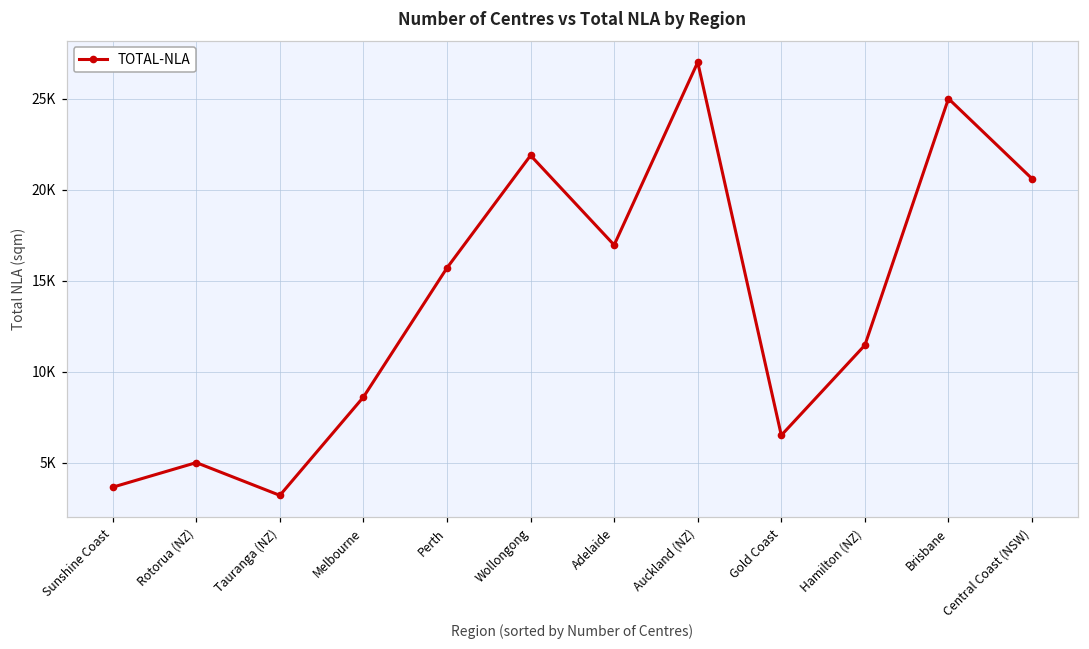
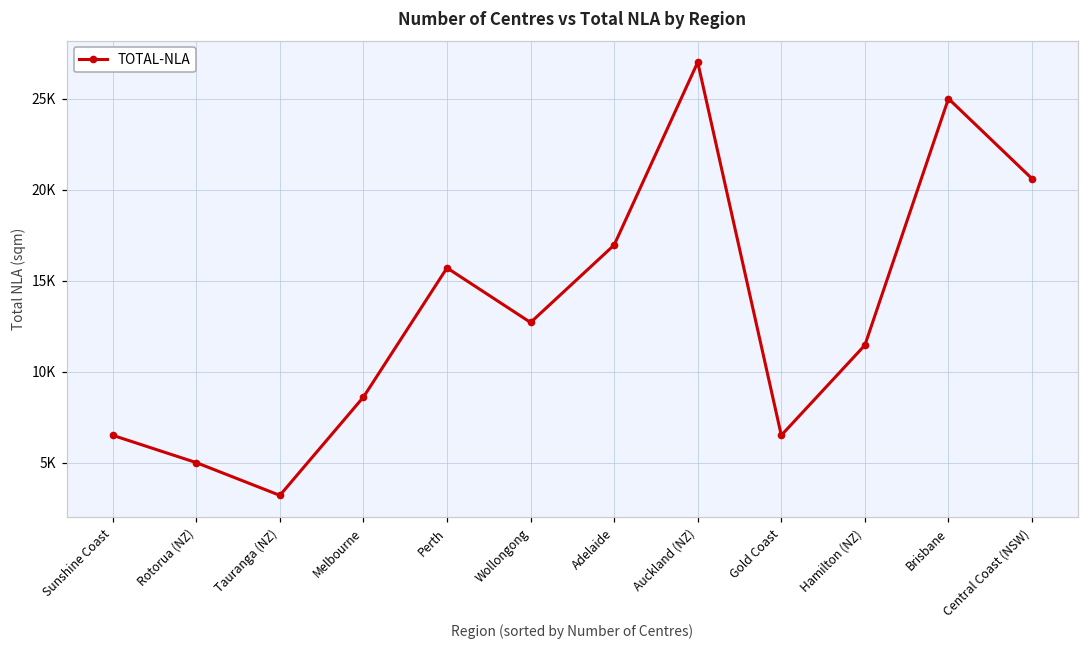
Sunshine Coast: 3700 -> 6500
Wollongong: 21900 -> 12700
